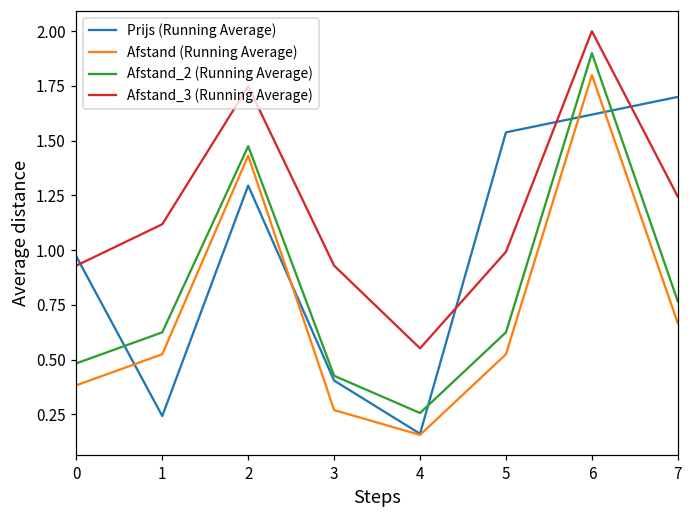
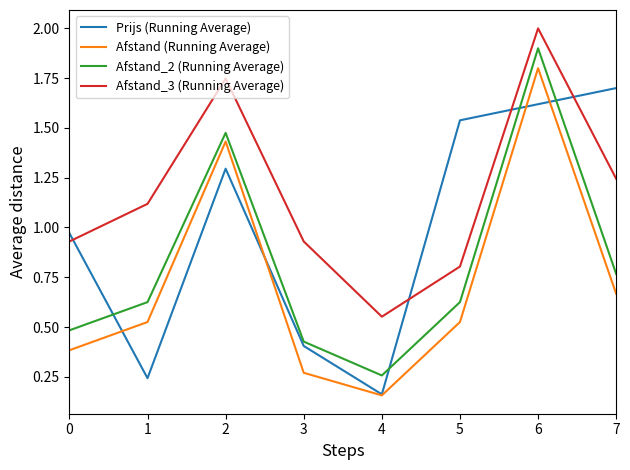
Afstand_3 (Running Average), 5: 0.99 -> 0.80
